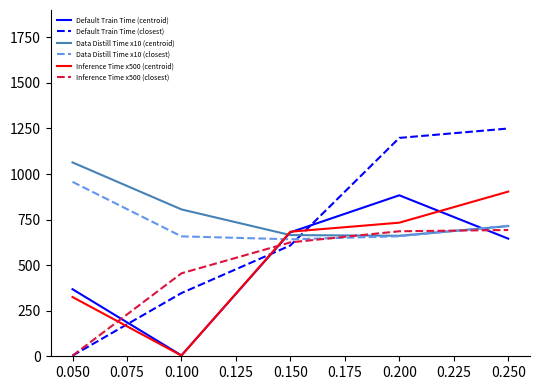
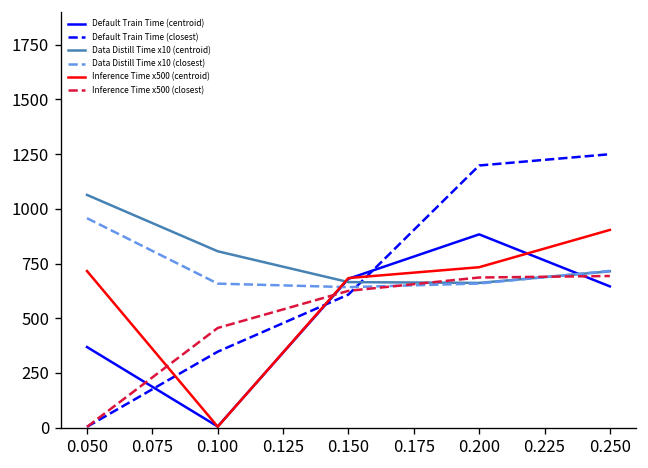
Inference Time x500 (centroid), 0.050: 330 -> 720
